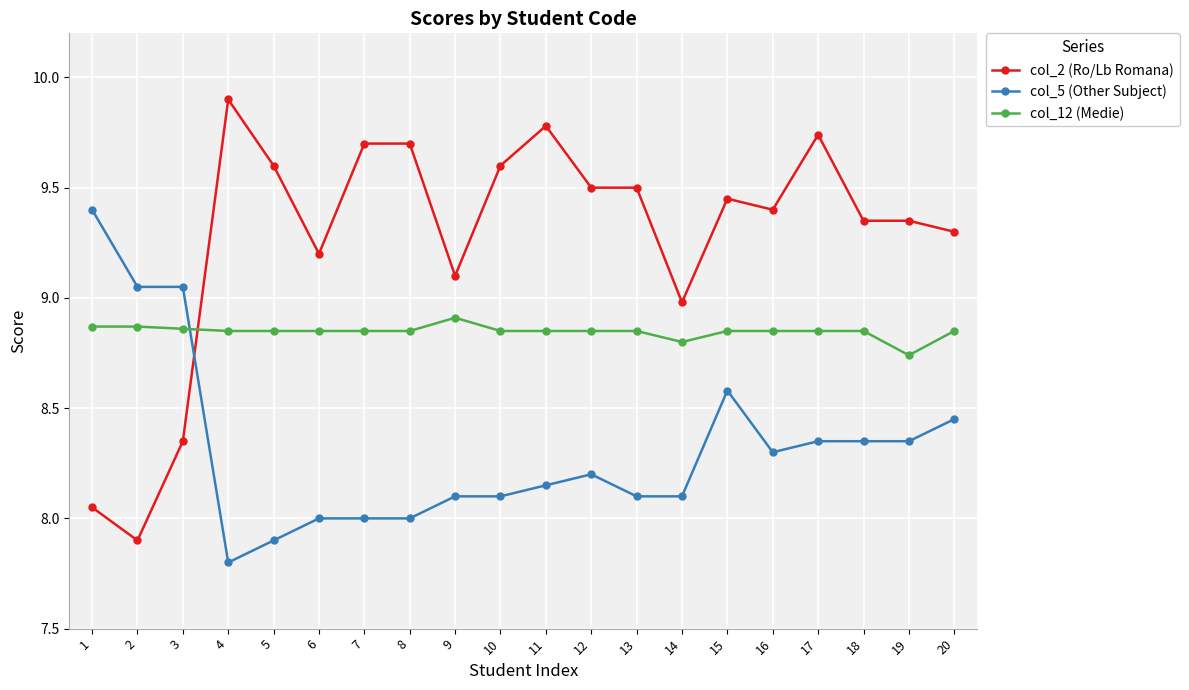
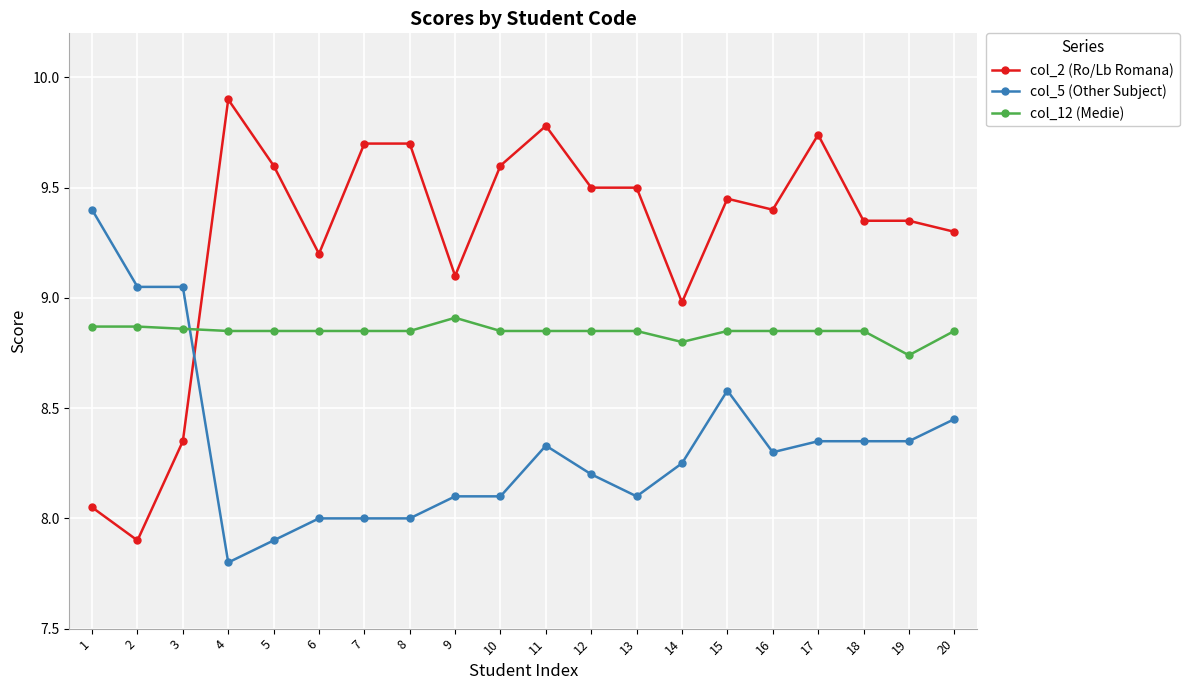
col_5 (Other Subject), 11: 8.15 -> 8.33
col_5 (Other Subject), 14: 8.10 -> 8.25
